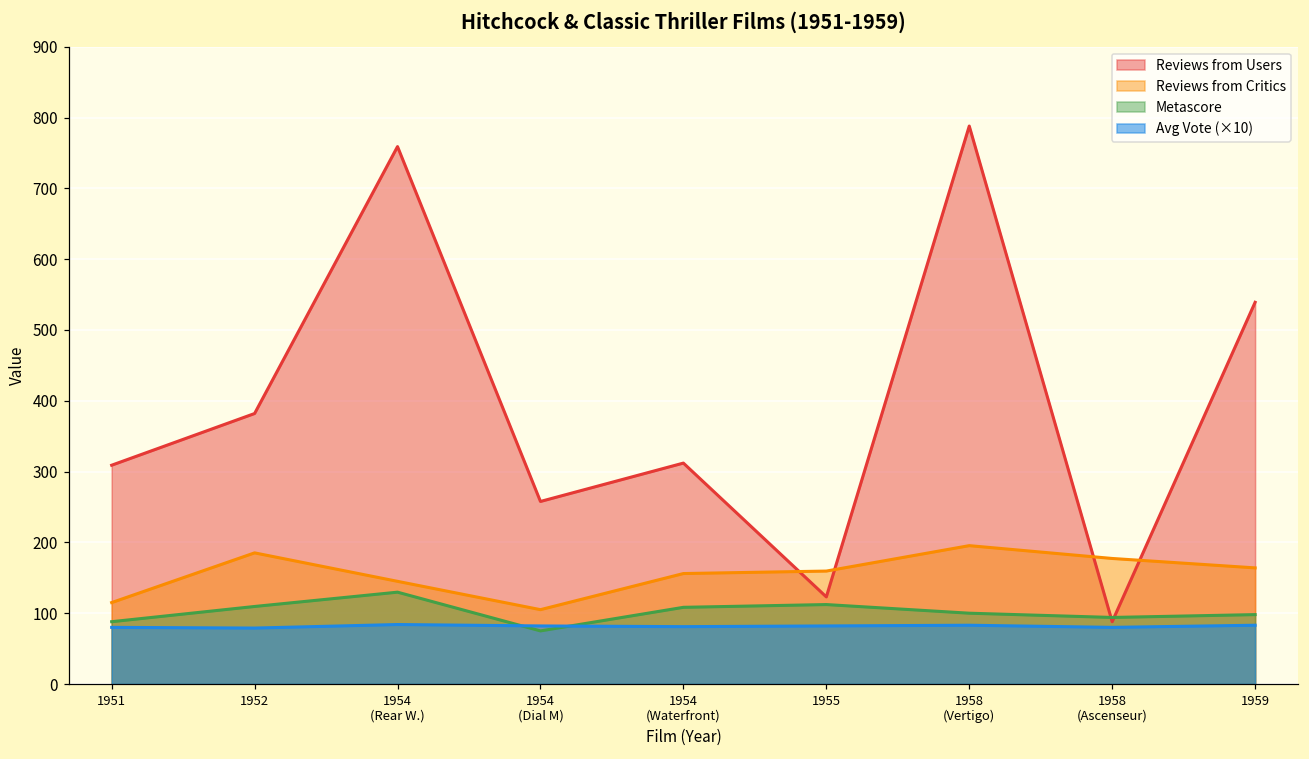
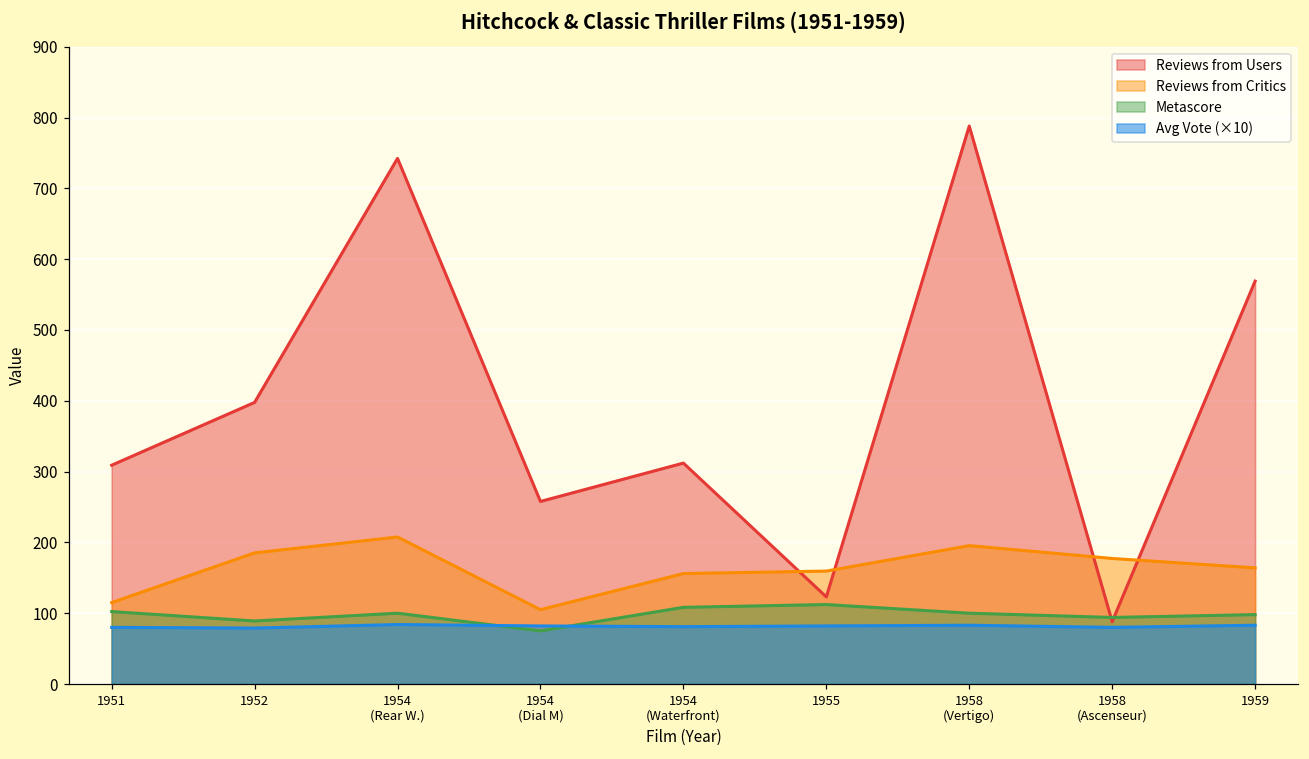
Metascore, 1951: 90 -> 100
Reviews from Users, 1952: 380 -> 400
Metascore, 1952: 110 -> 90
Reviews from Users, 1954 (Rear W.): 760 -> 740
Reviews from Critics, 1954 (Rear W.): 150 -> 210
Metascore, 1954 (Rear W.): 130 -> 100
Reviews from Users, 1959: 540 -> 570
